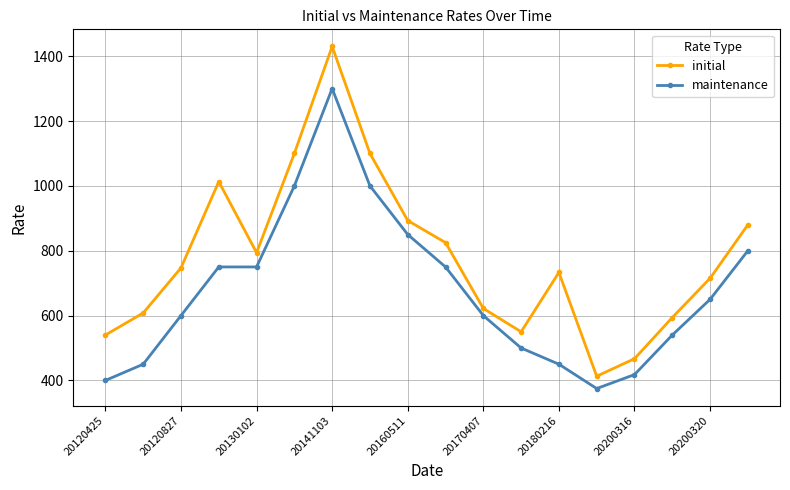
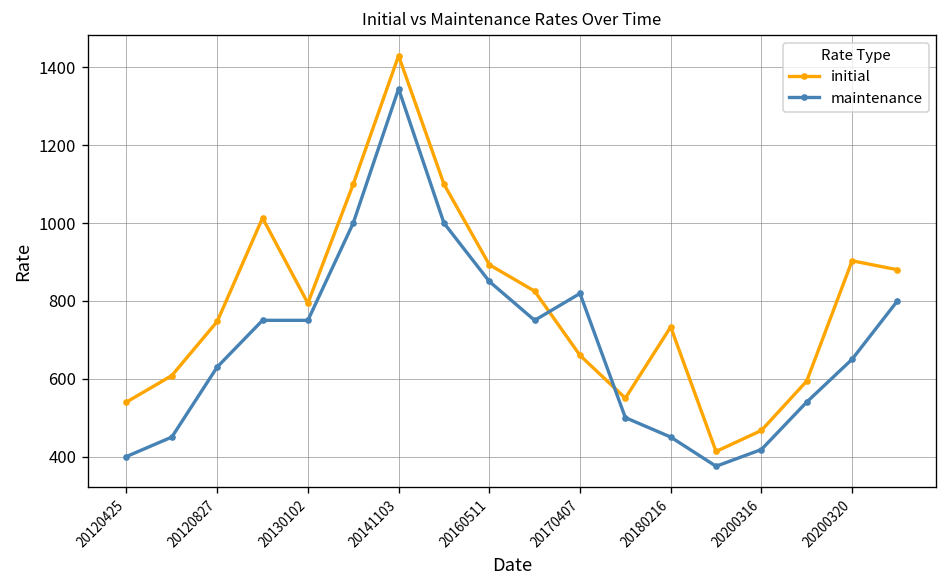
maintenance, 20120827: 600 -> 630
maintenance, 20141103: 1300 -> 1350
initial, 20170407: 620 -> 660
maintenance, 20170407: 600 -> 820
initial, 20200320: 720 -> 900
